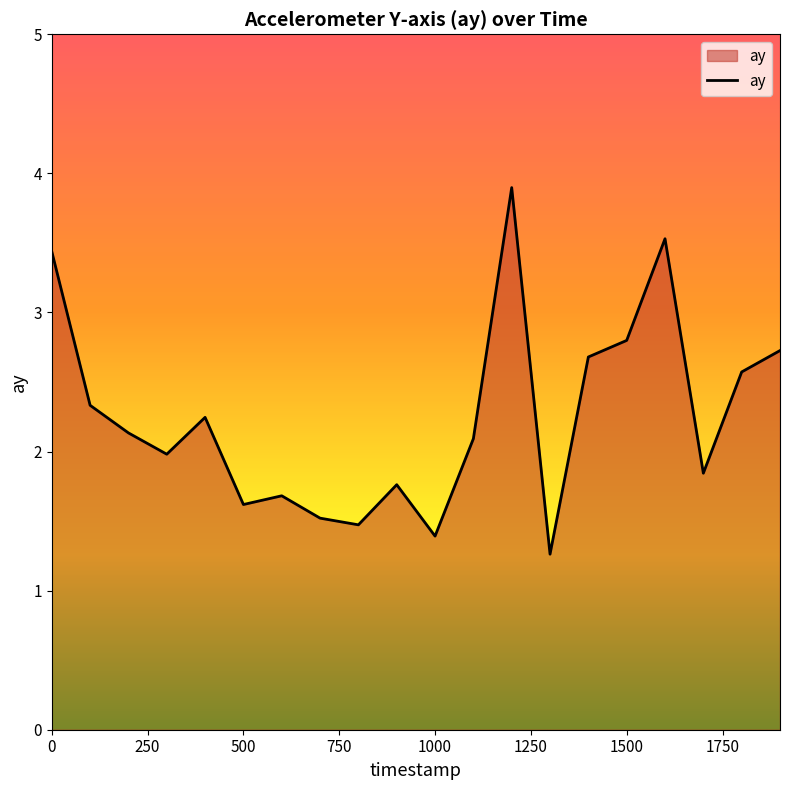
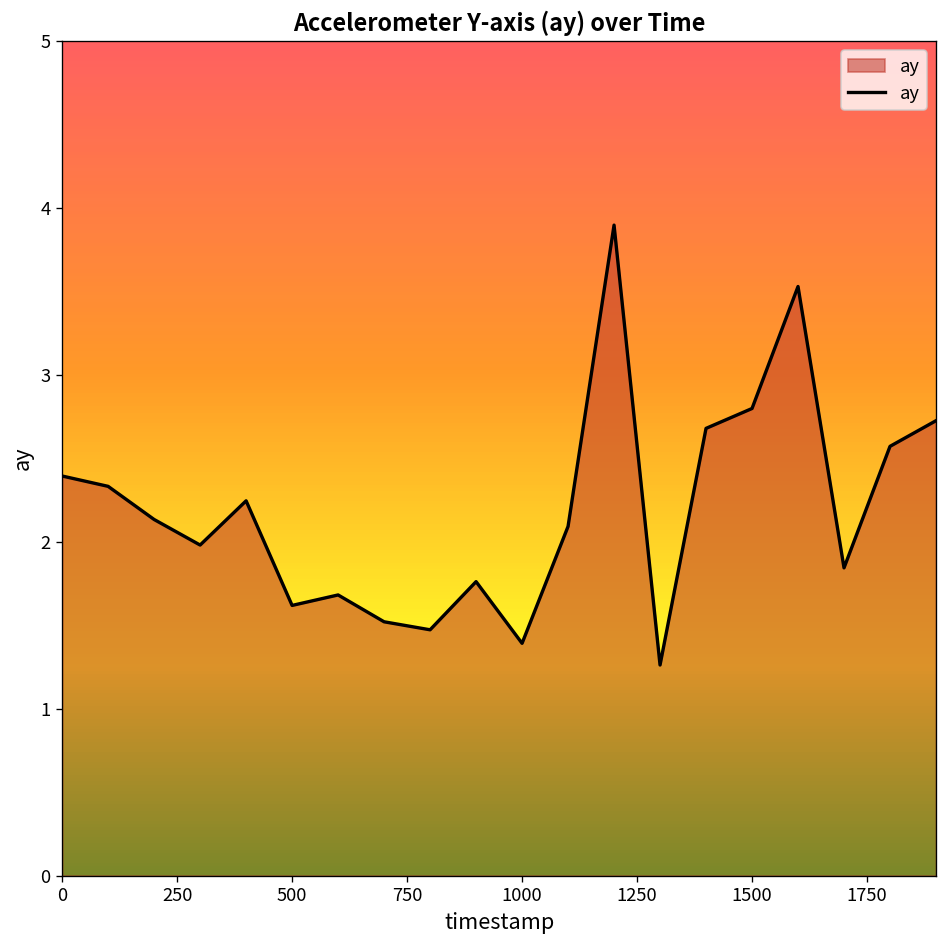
0: 3.44 -> 2.39
